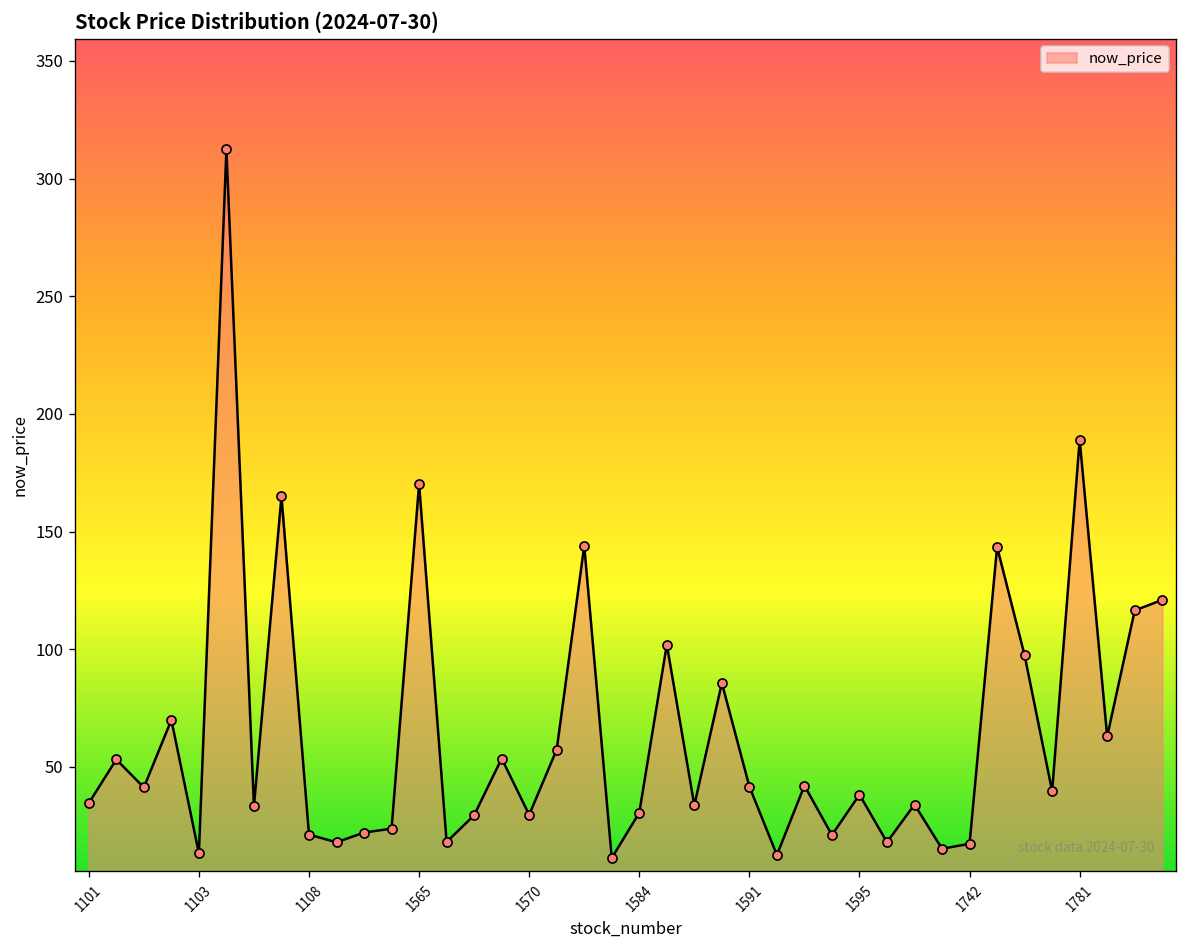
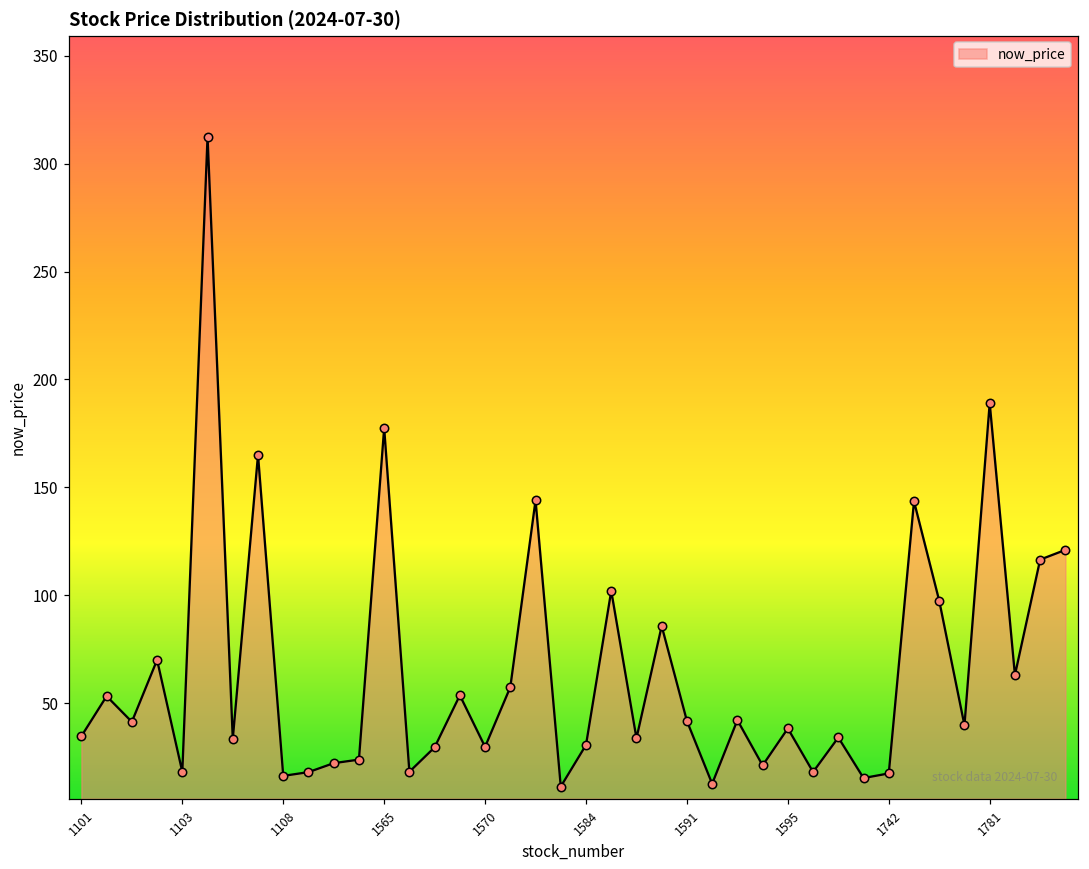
1103: 13 -> 18
1108: 21 -> 16
1565: 170 -> 178
